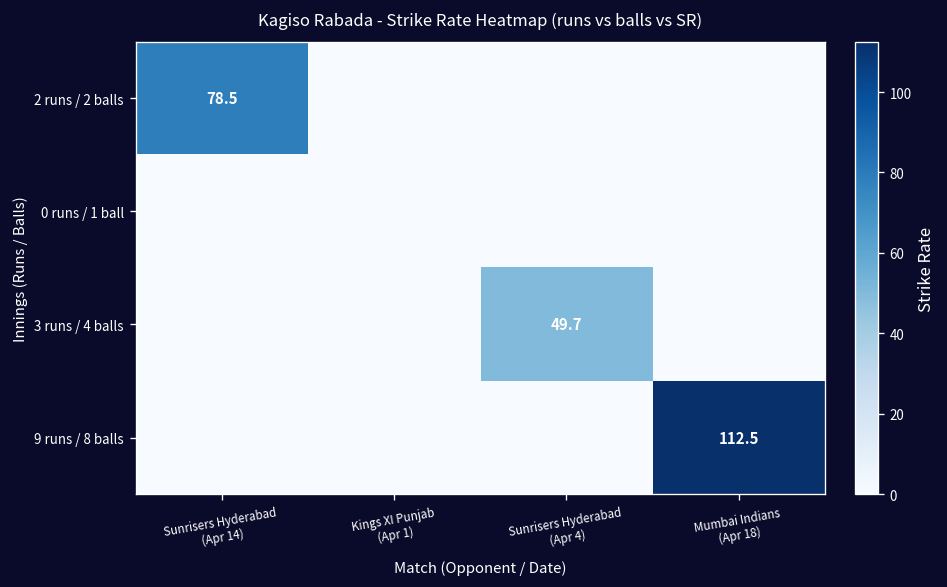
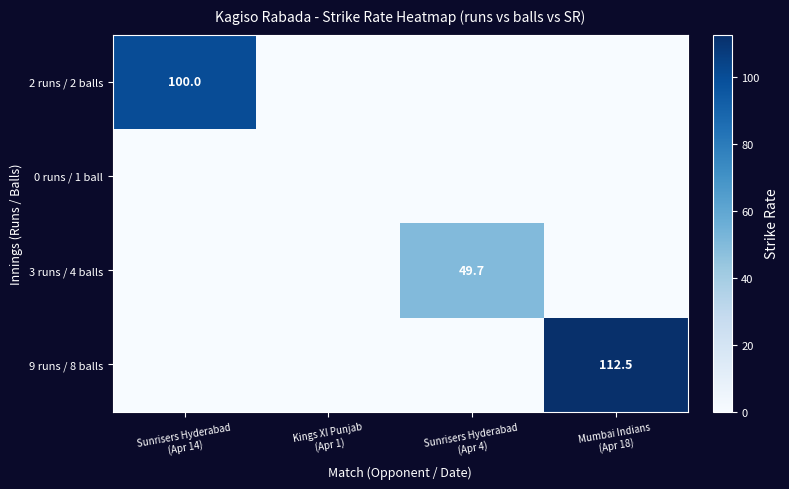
2 runs / 2 balls, Sunrisers Hyderabad (Apr 14): 78.5 -> 100.0
